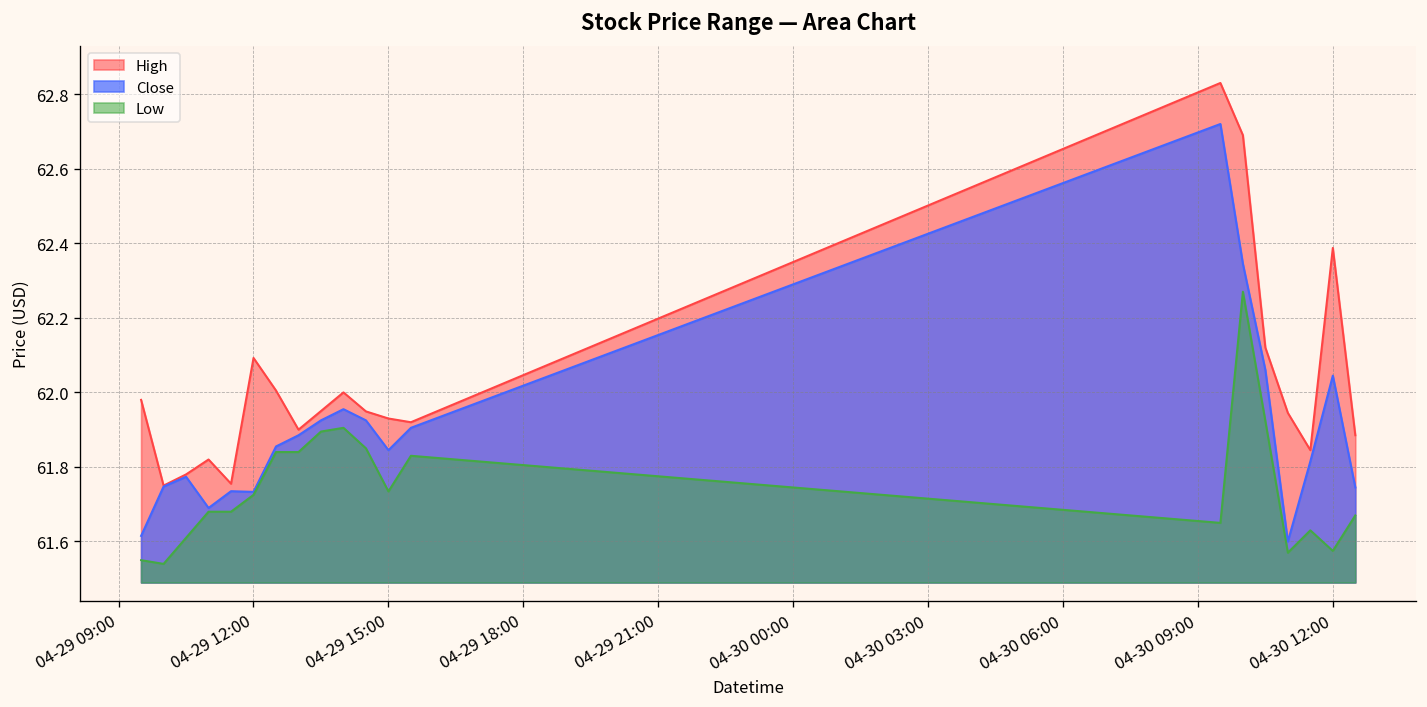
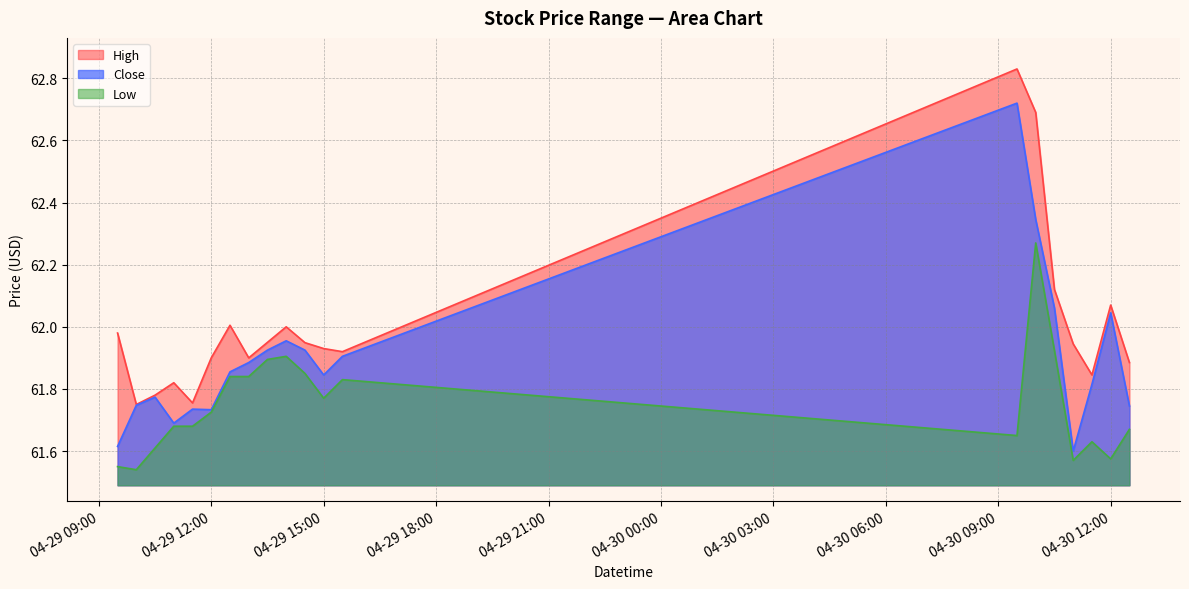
High, 04-29 12:00: 62.09 -> 61.90
Low, 04-29 15:00: 61.73 -> 61.77
High, 04-30 12:00: 62.39 -> 62.07
